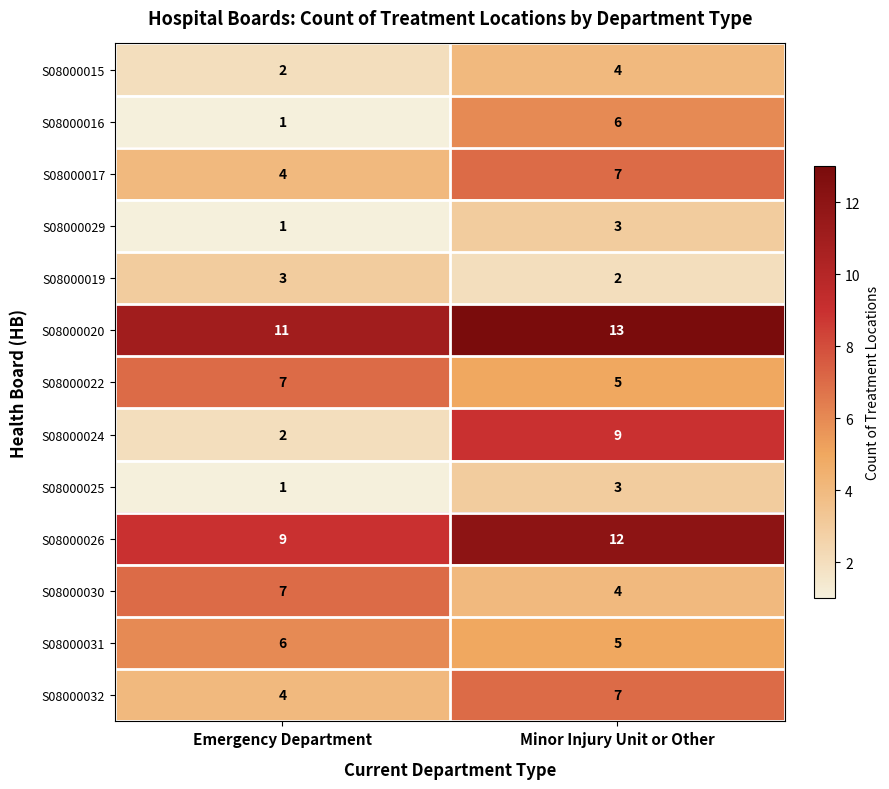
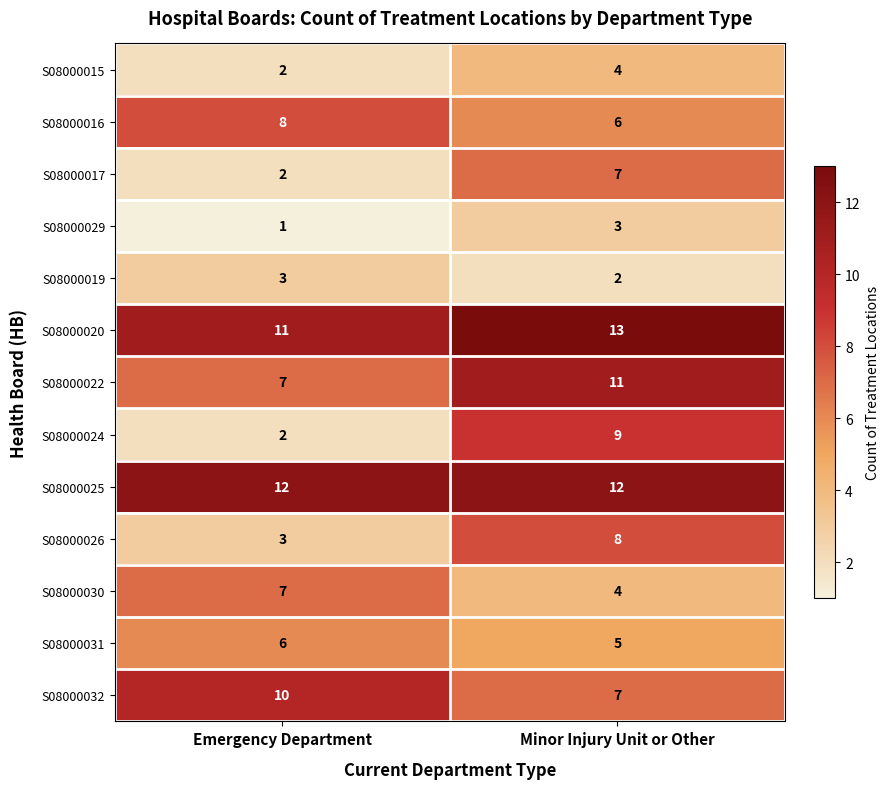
S08000016, Emergency Department: 1 -> 8
S08000017, Emergency Department: 4 -> 2
S08000022, Minor Injury Unit or Other: 5 -> 11
S08000025, Emergency Department: 1 -> 12
S08000025, Minor Injury Unit or Other: 3 -> 12
S08000026, Emergency Department: 9 -> 3
S08000026, Minor Injury Unit or Other: 12 -> 8
S08000032, Emergency Department: 4 -> 10
